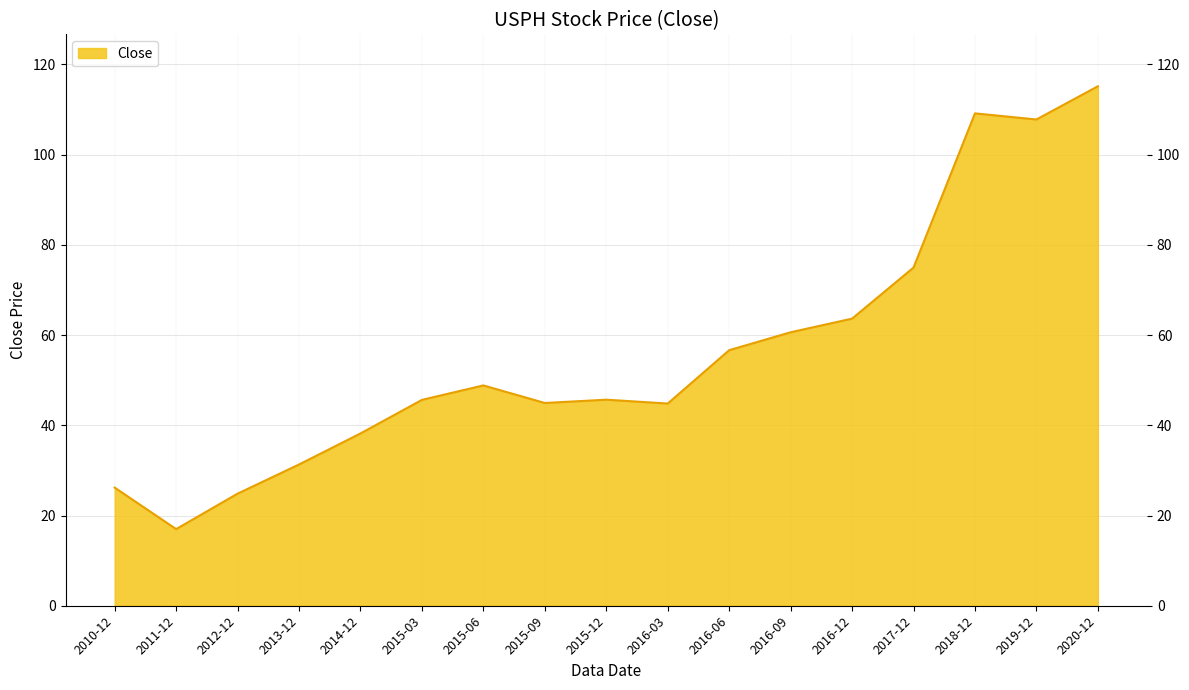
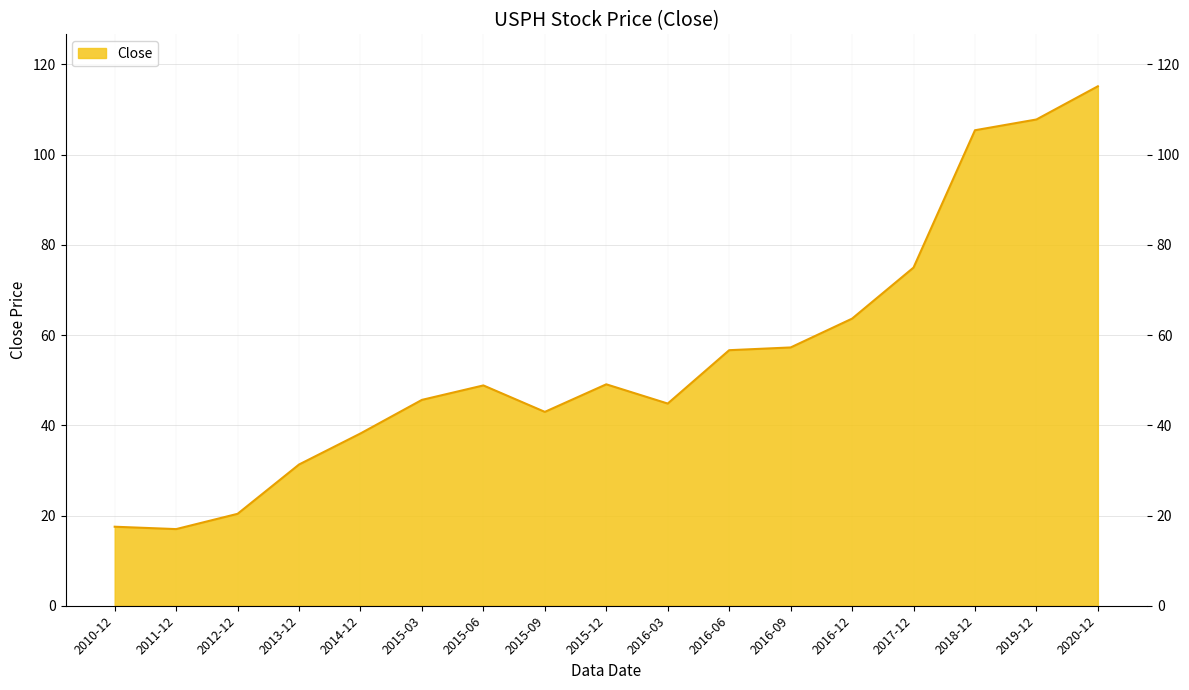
2010-12: 26 -> 18
2012-12: 25 -> 20
2015-09: 45 -> 43
2015-12: 46 -> 49
2016-09: 61 -> 57
2018-12: 109 -> 105
